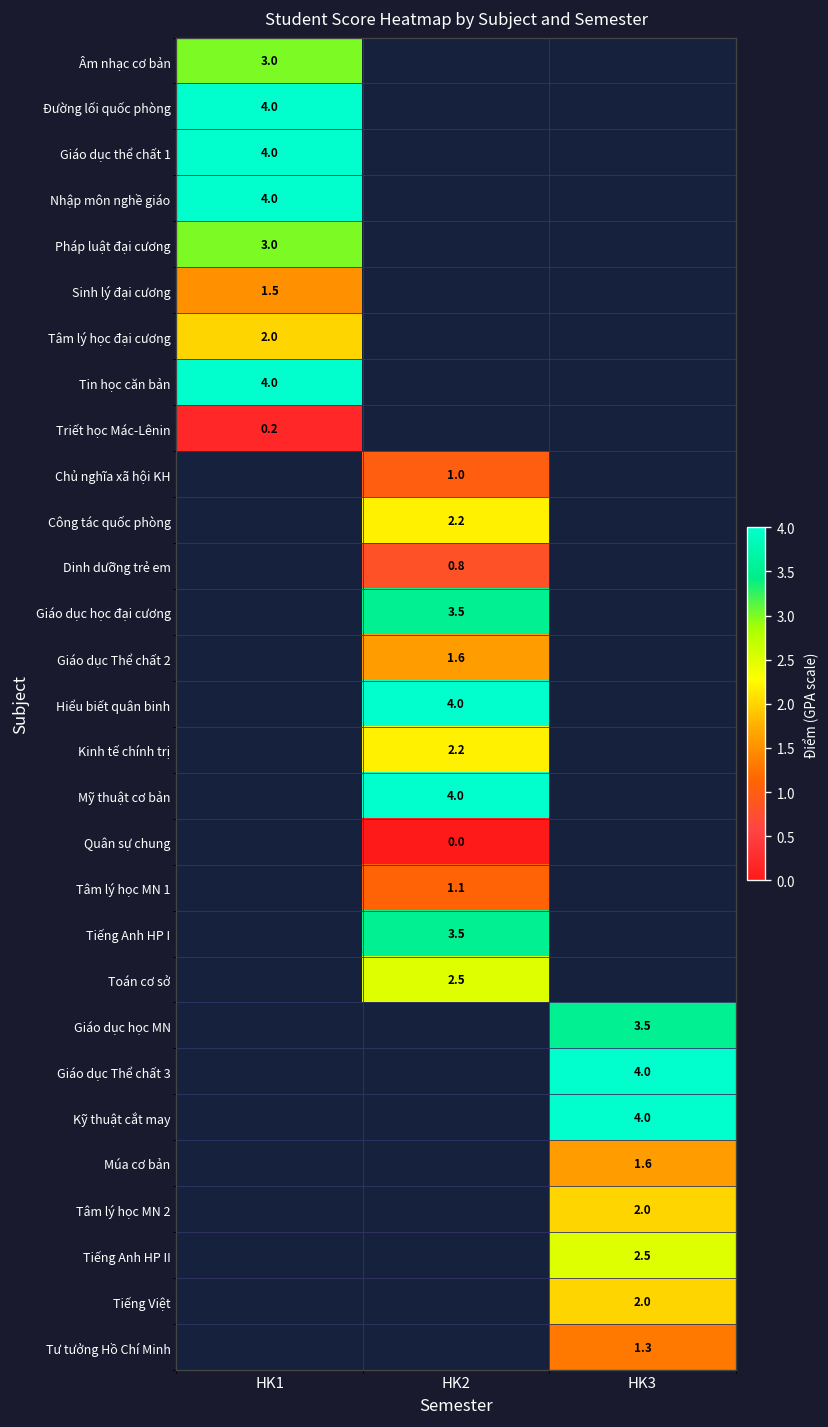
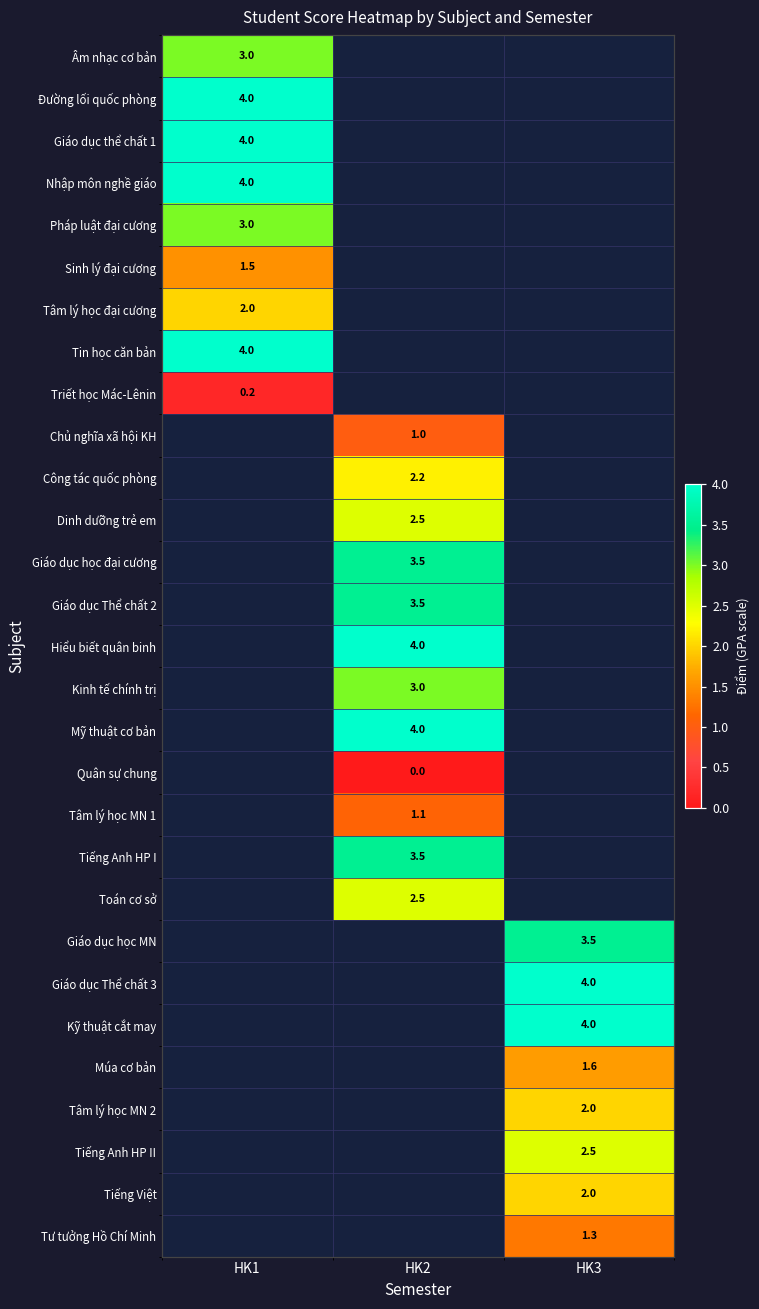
Dinh dưỡng trẻ em, HK2: 0.8 -> 2.5
Giáo dục Thể chất 2, HK2: 1.6 -> 3.5
Kinh tế chính trị, HK2: 2.2 -> 3.0
